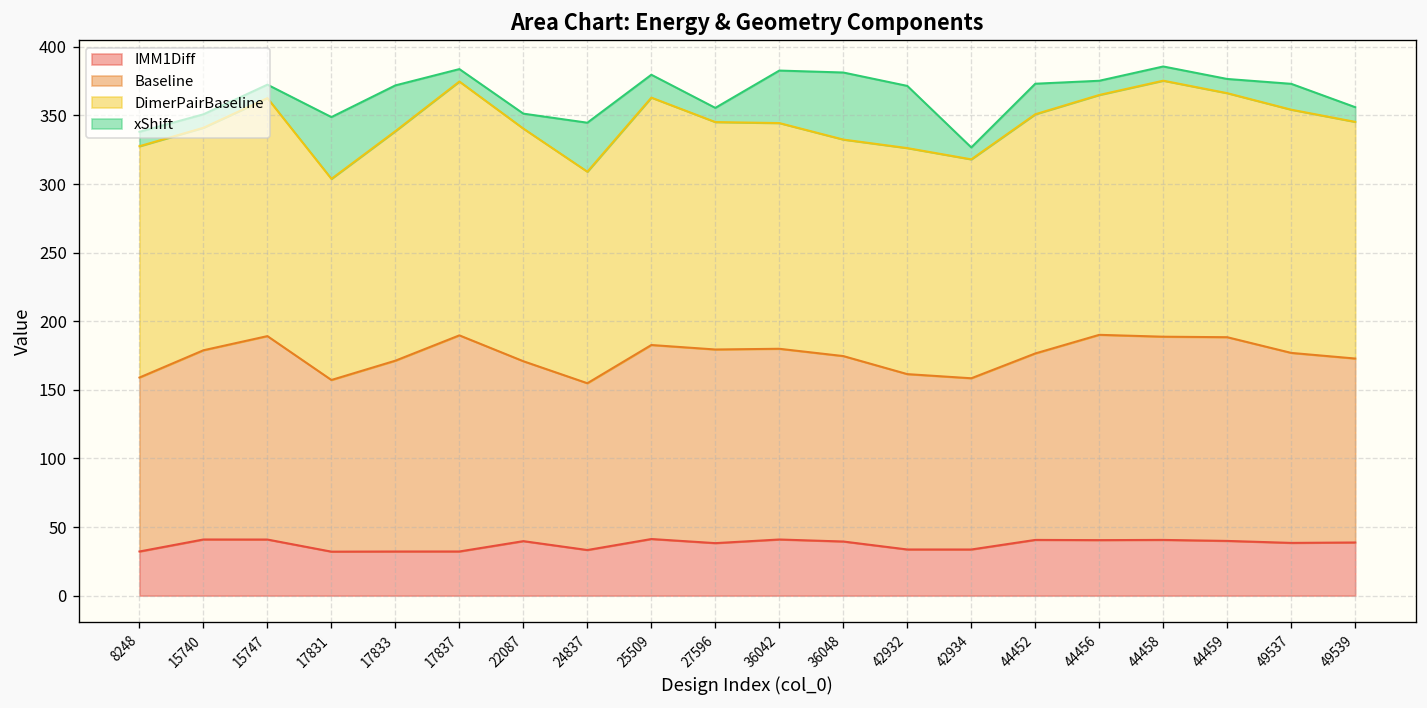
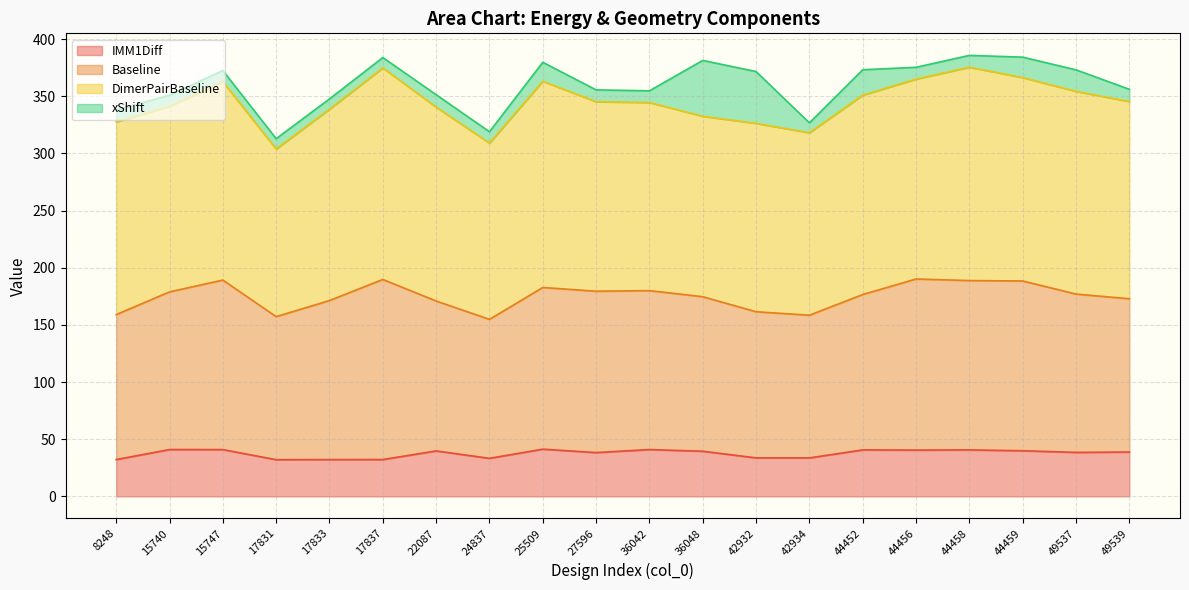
xShift, 17831: 45 -> 9
xShift, 17833: 33 -> 9
xShift, 24837: 36 -> 10
xShift, 36042: 38 -> 10
xShift, 44459: 10 -> 18
